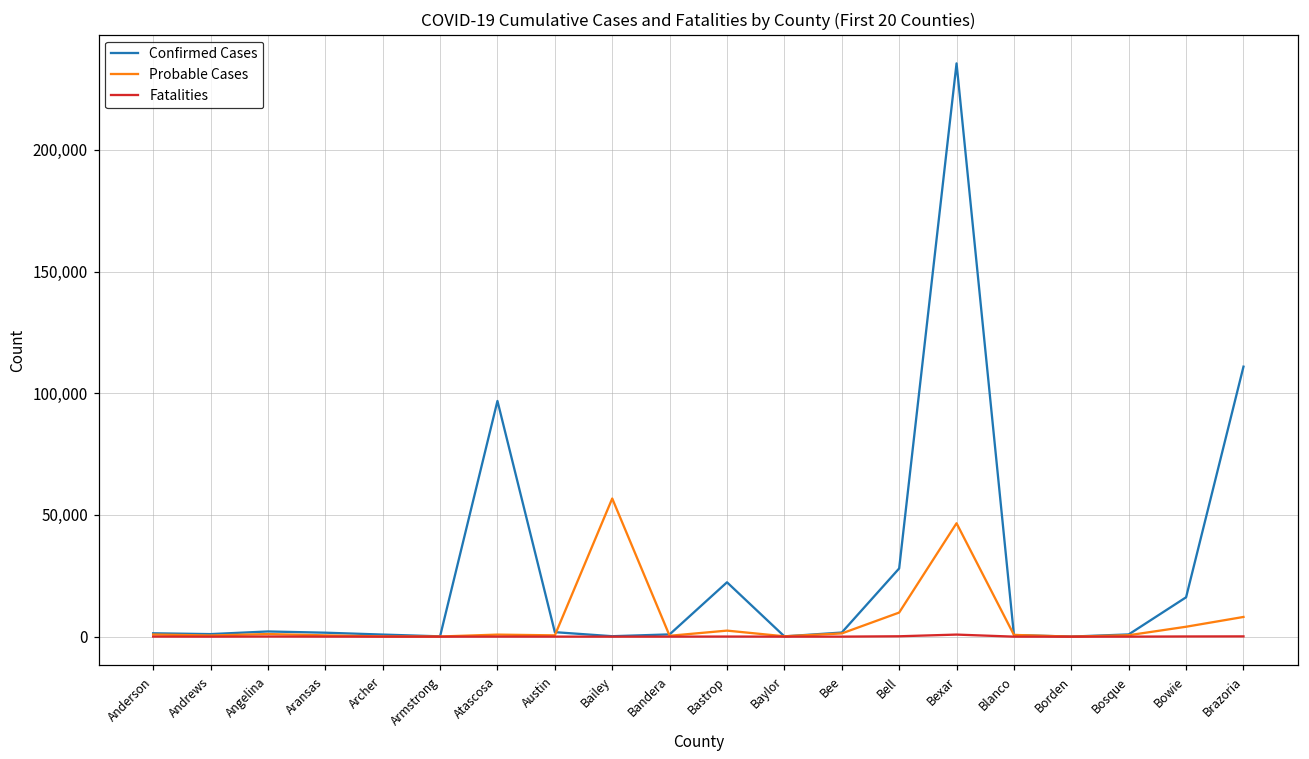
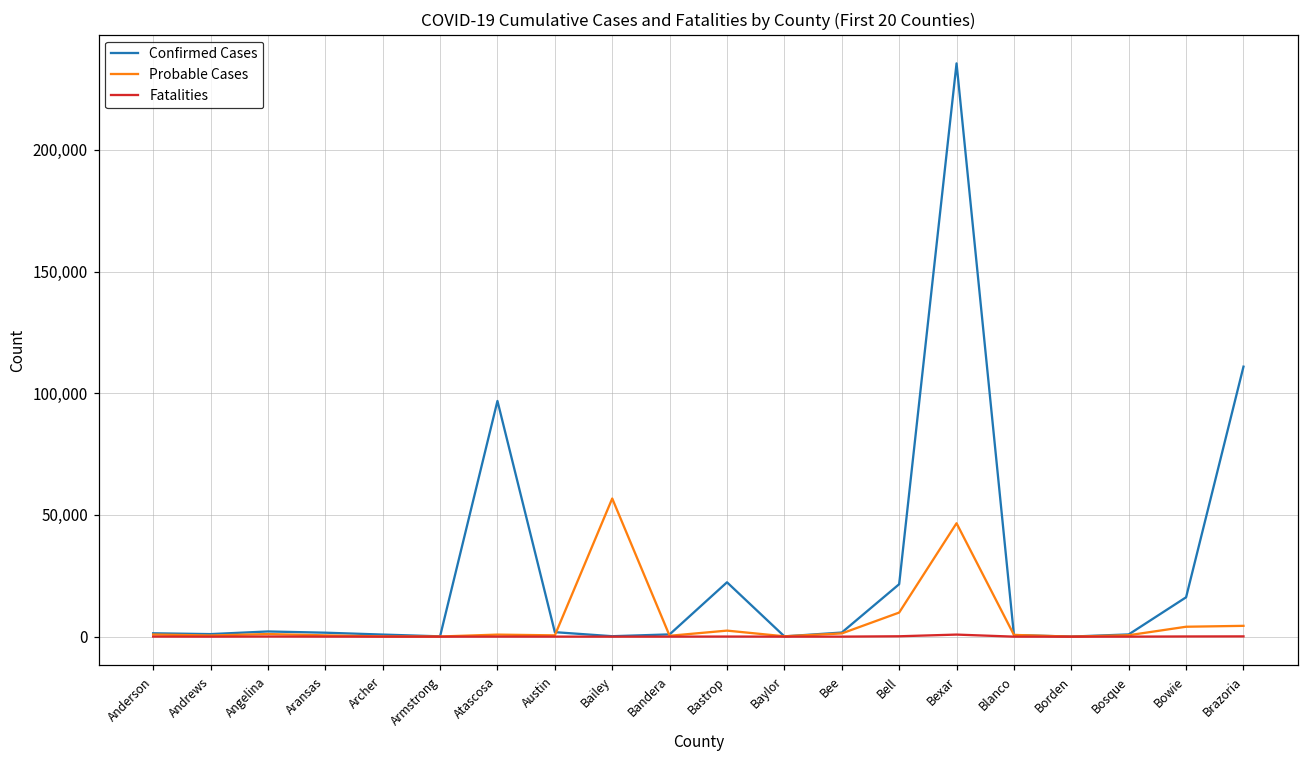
Confirmed Cases, Bell: 28,000 -> 22,000
Probable Cases, Brazoria: 8,000 -> 4,000
